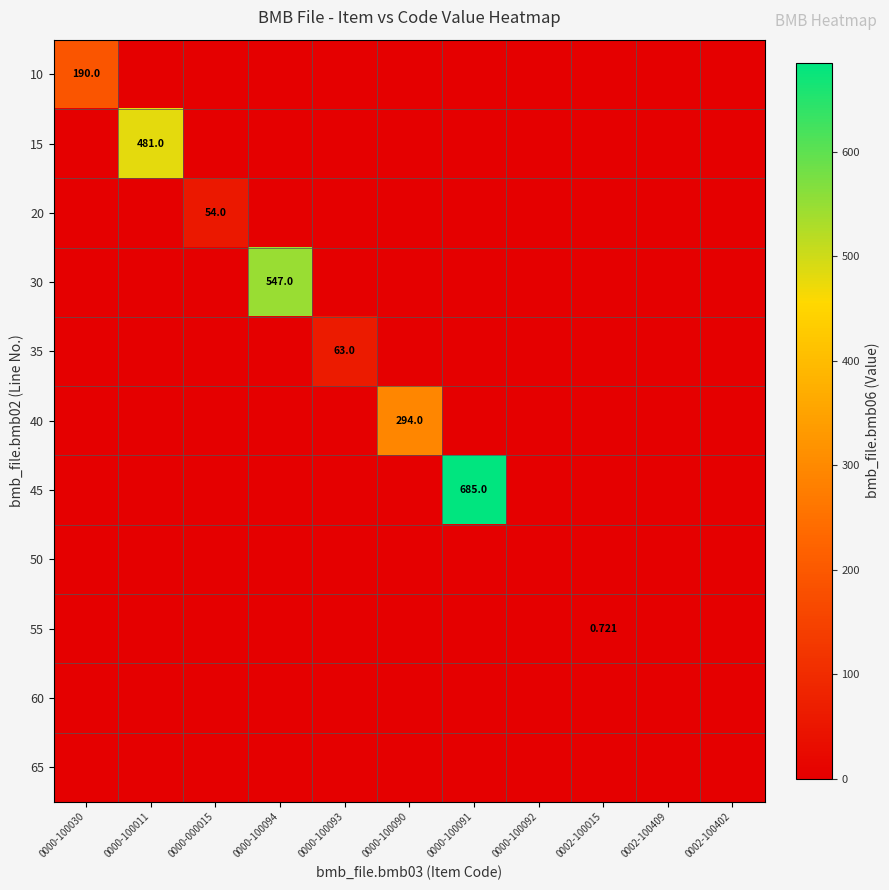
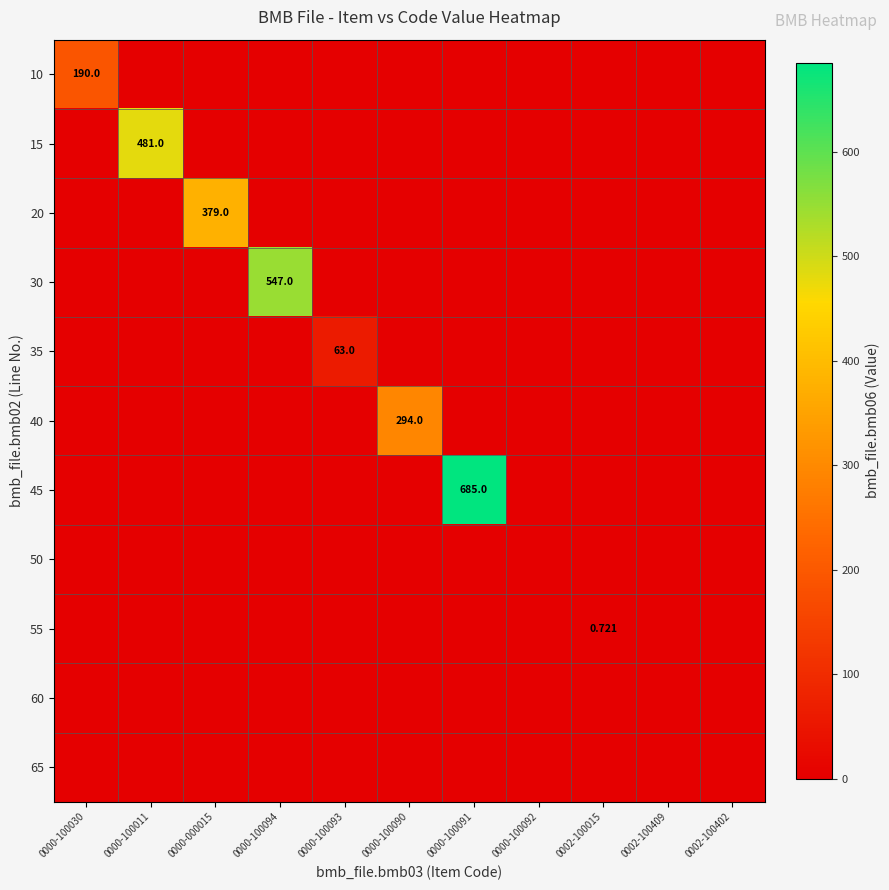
20, 0000-000015: 54.0 -> 379.0
